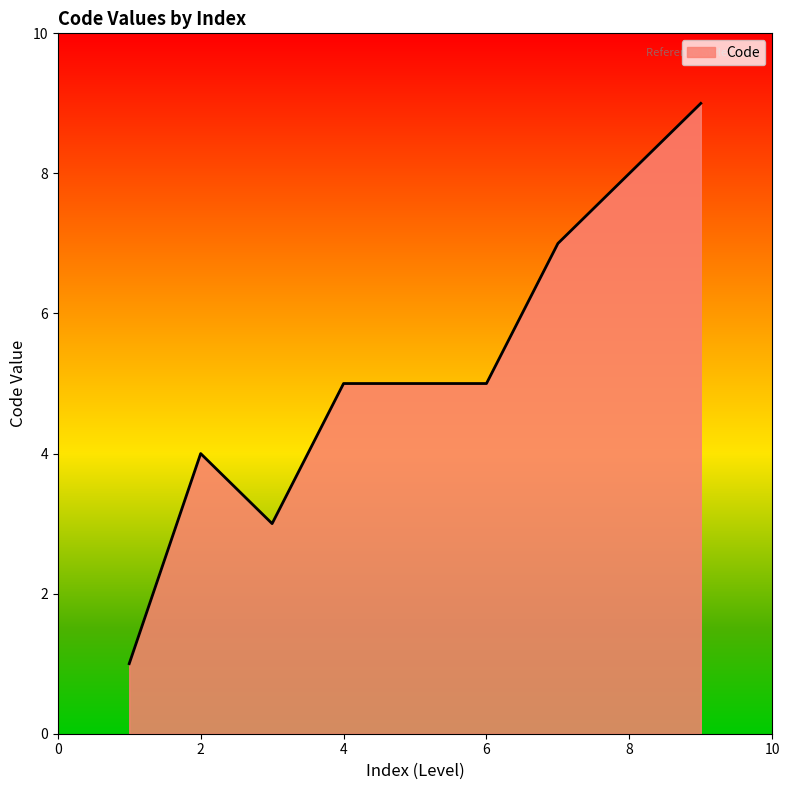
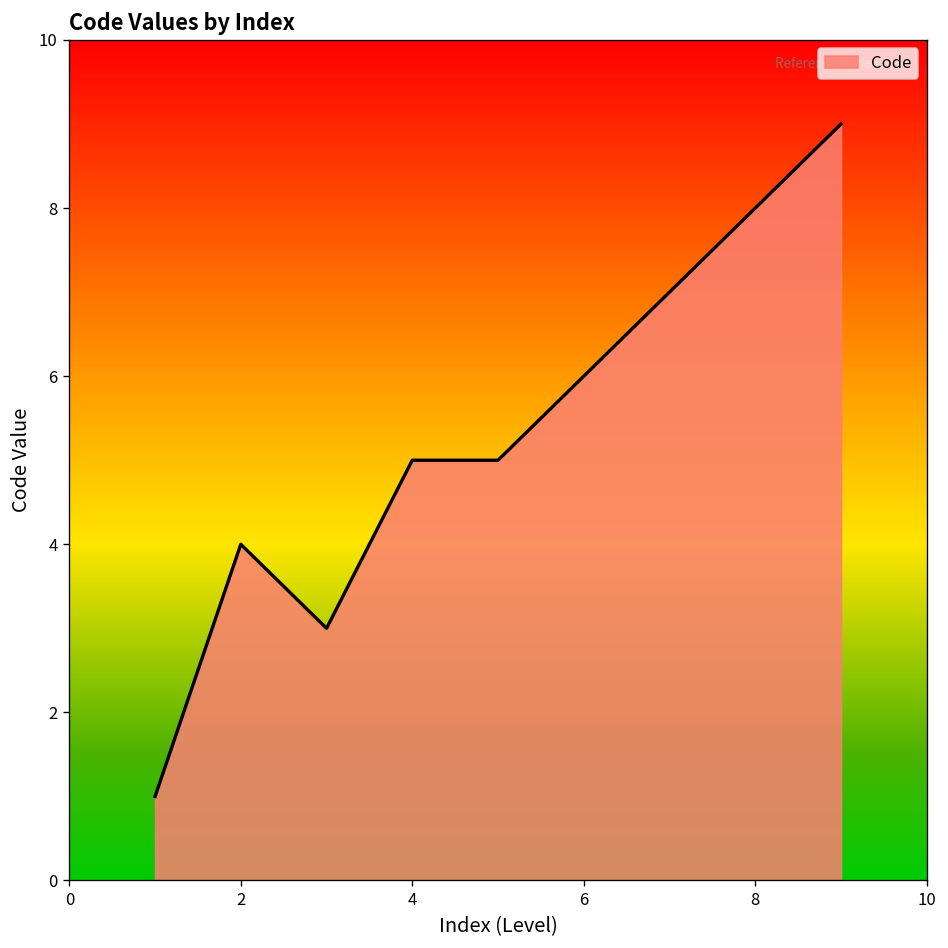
6: 5 -> 6
